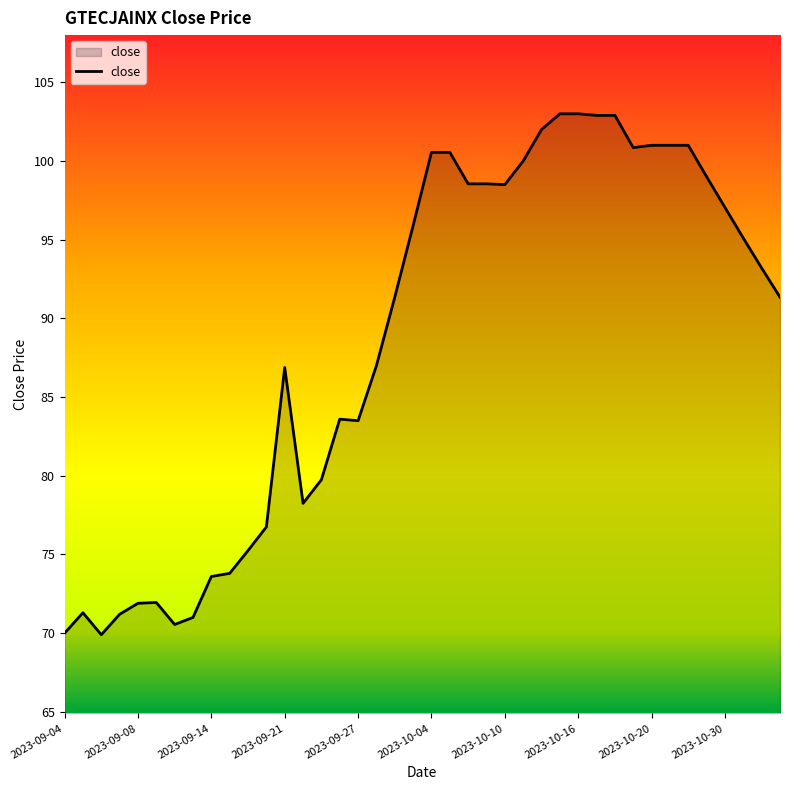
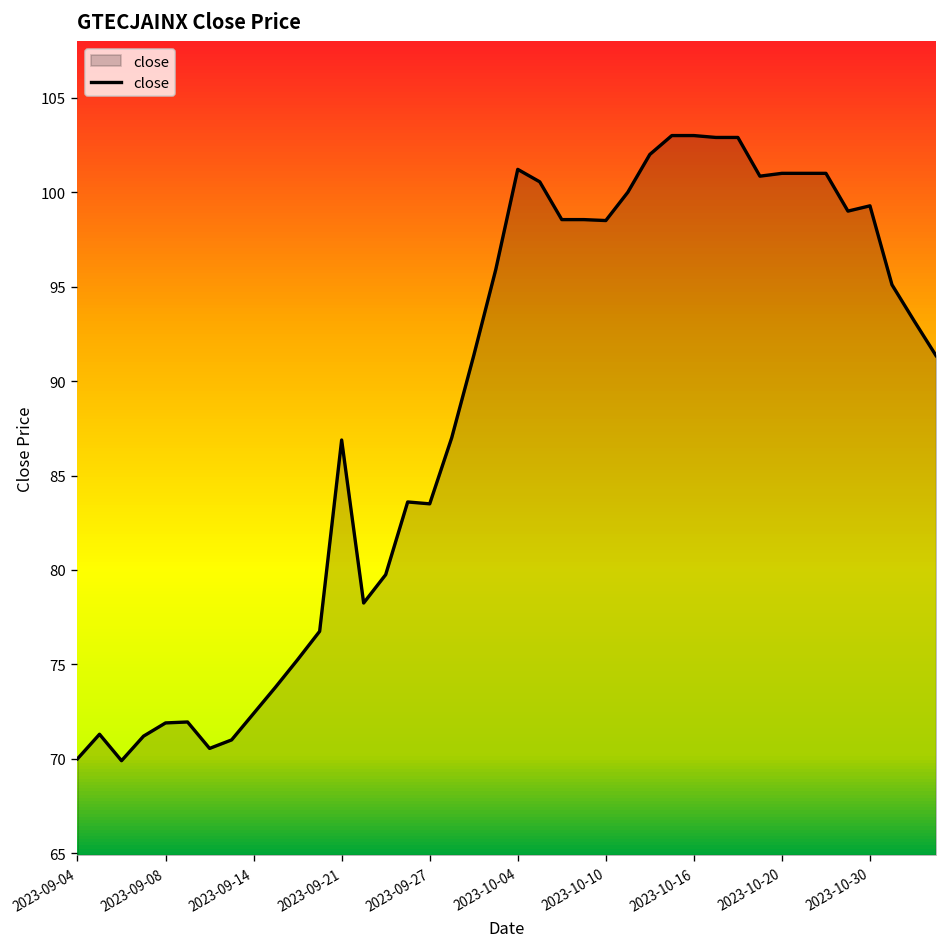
2023-09-14: 73.6 -> 72.4
2023-10-04: 100.6 -> 101.2
2023-10-30: 97.1 -> 99.3
